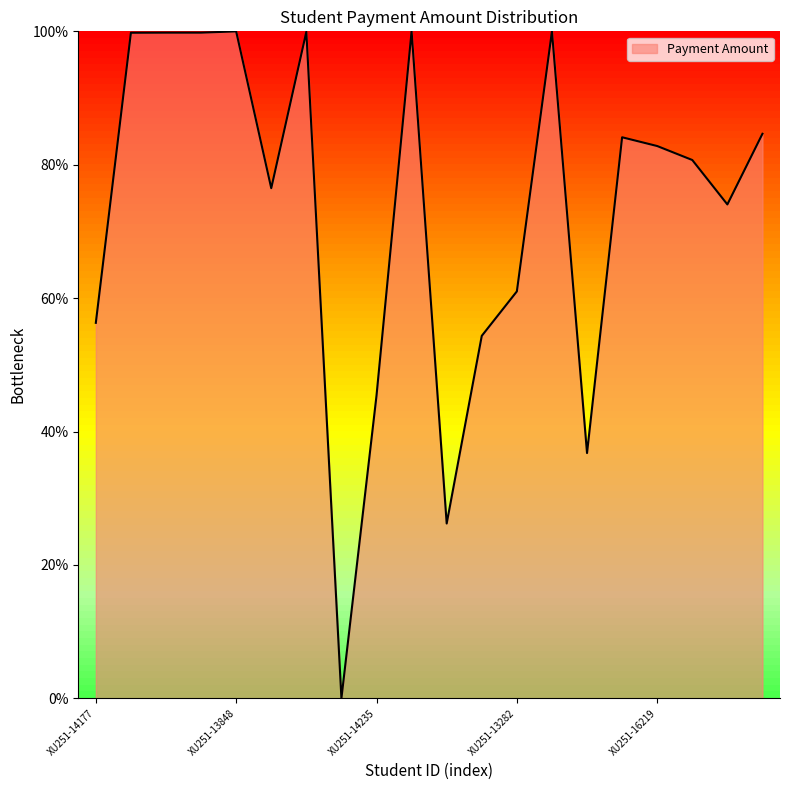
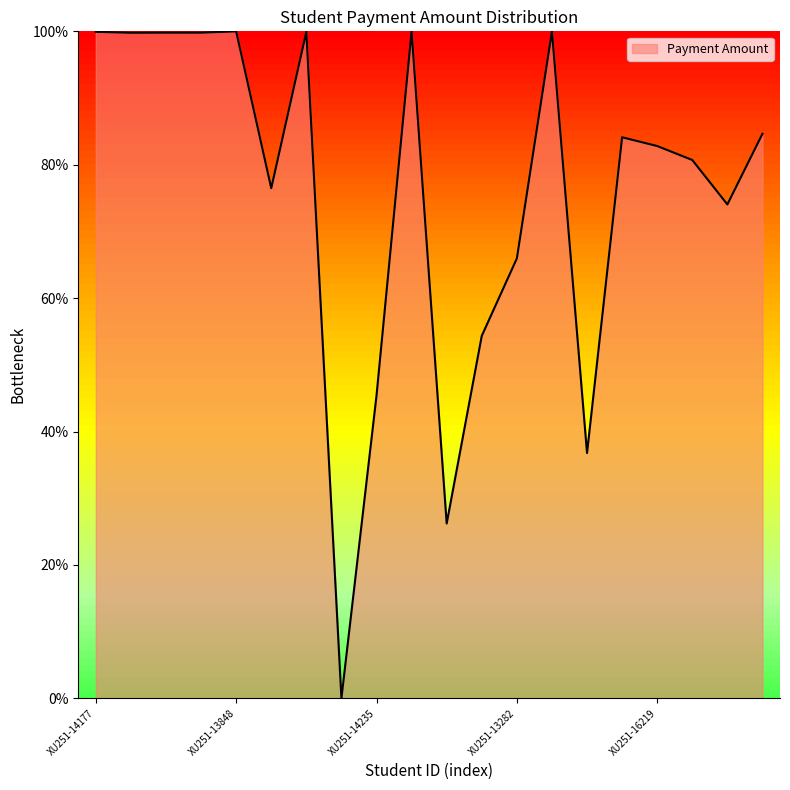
XU251-14177: 56% -> 100%
XU251-13282: 61% -> 66%
